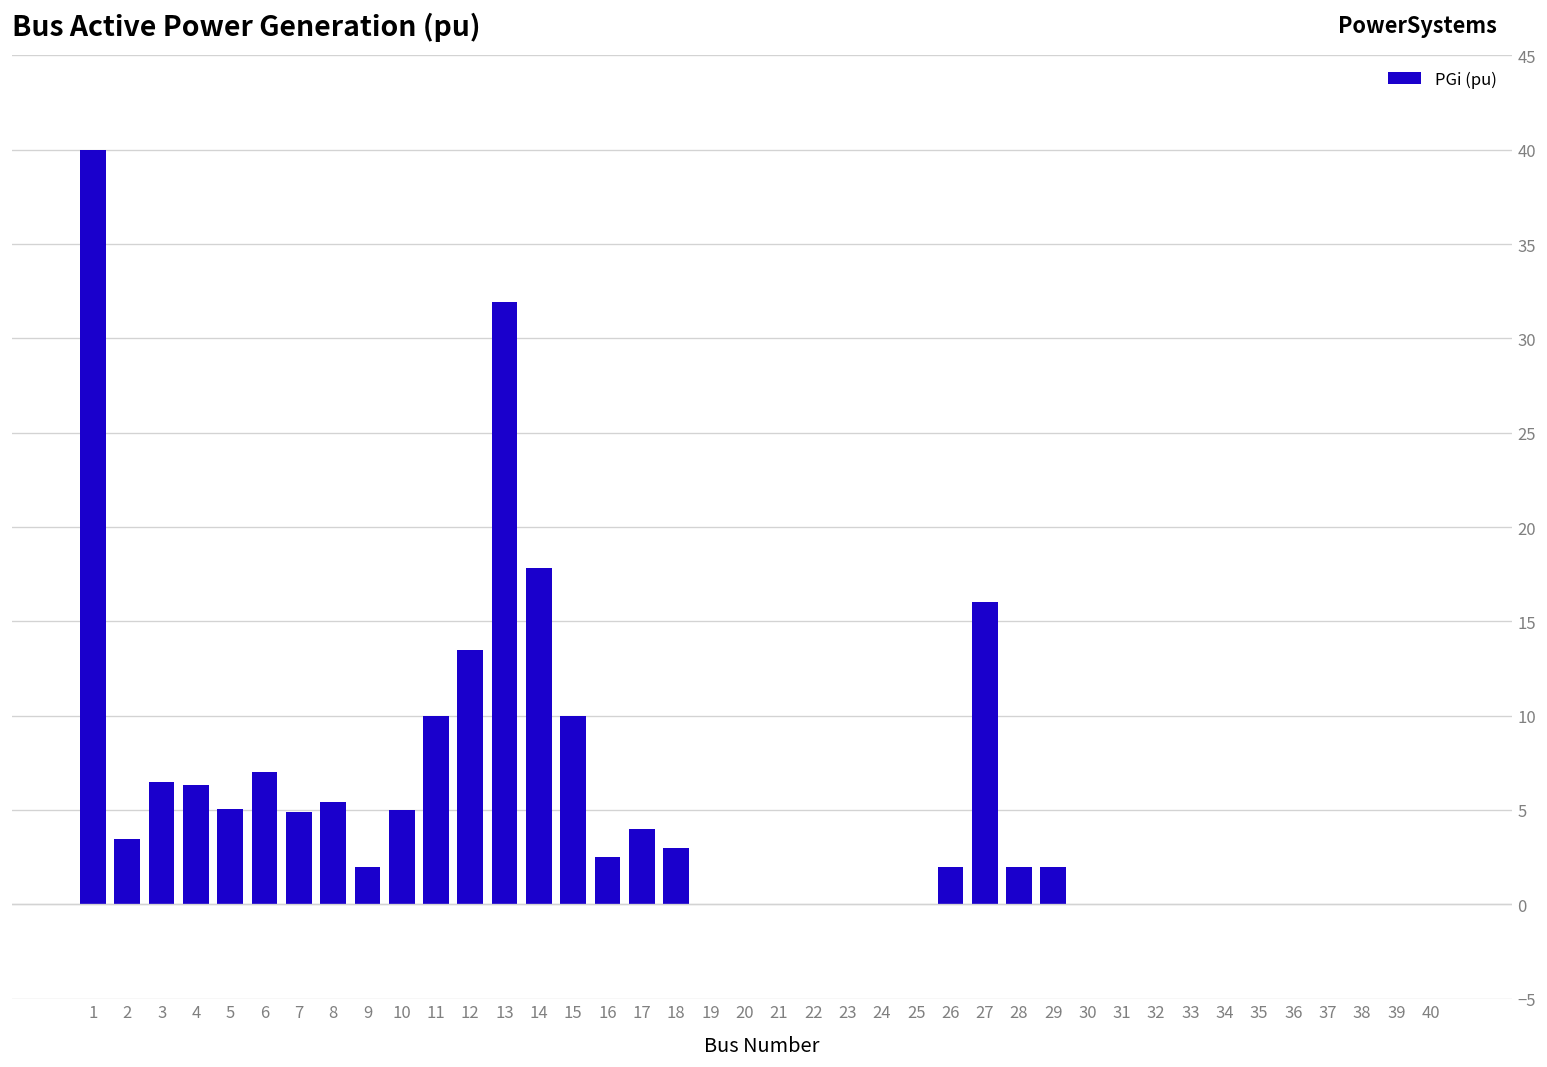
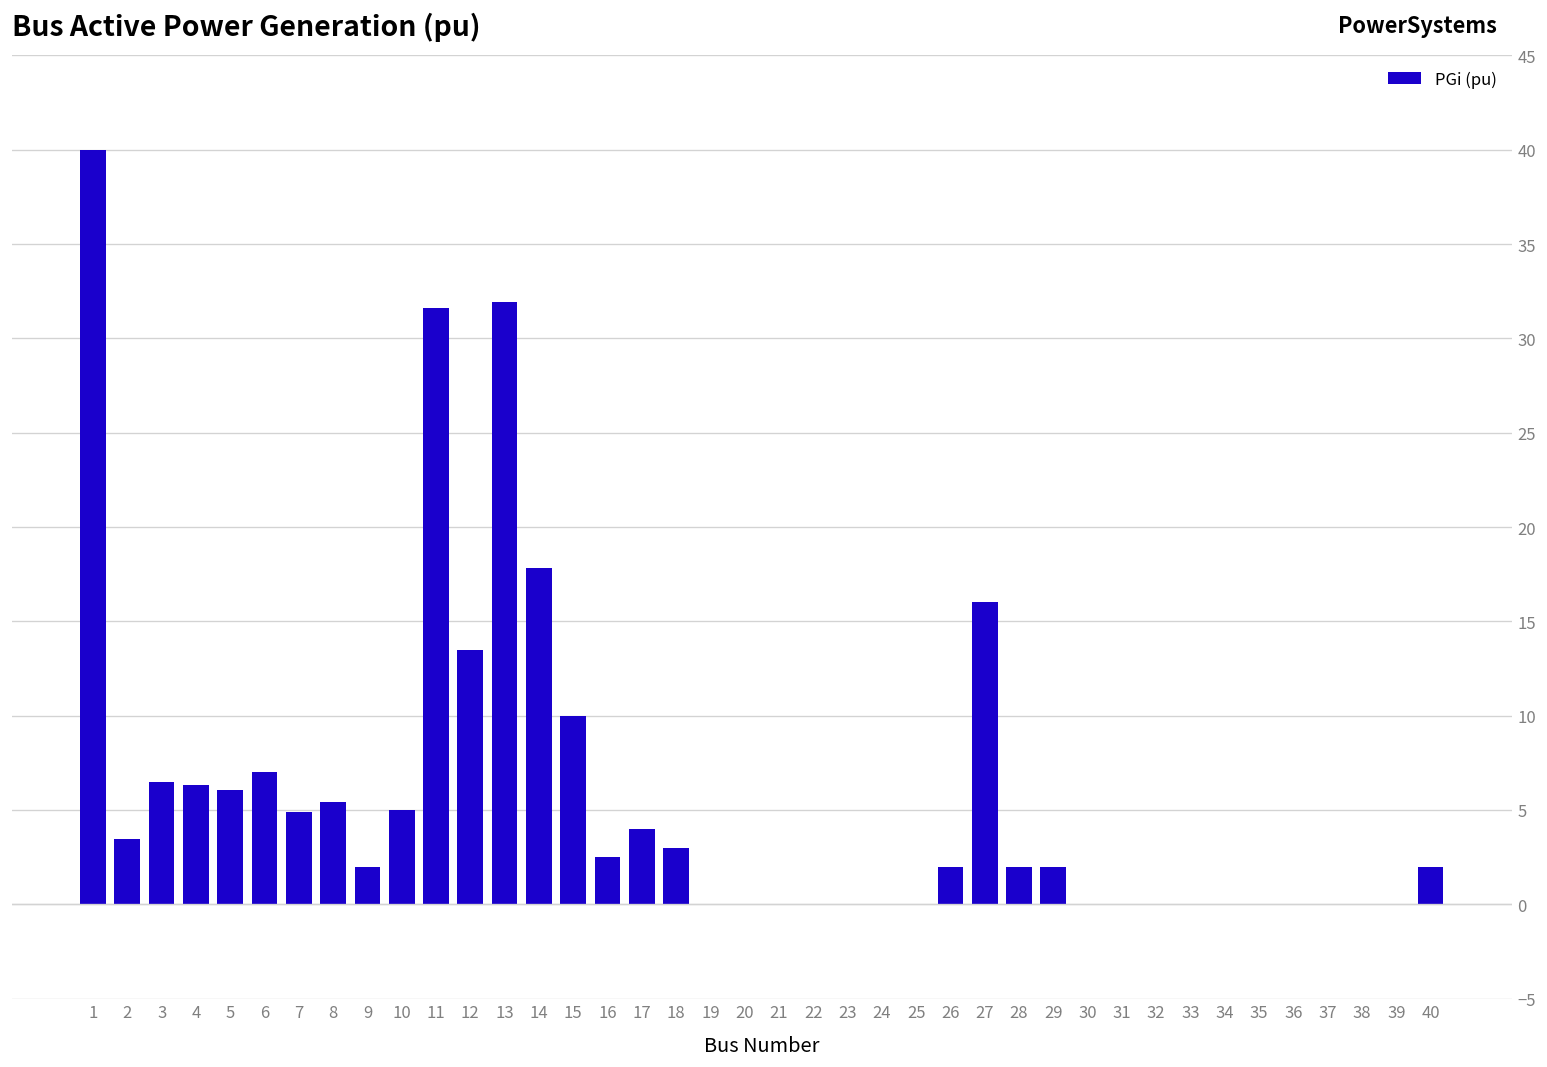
5: 5.1 -> 6.0
11: 10.0 -> 31.6
40: 0 -> 2
